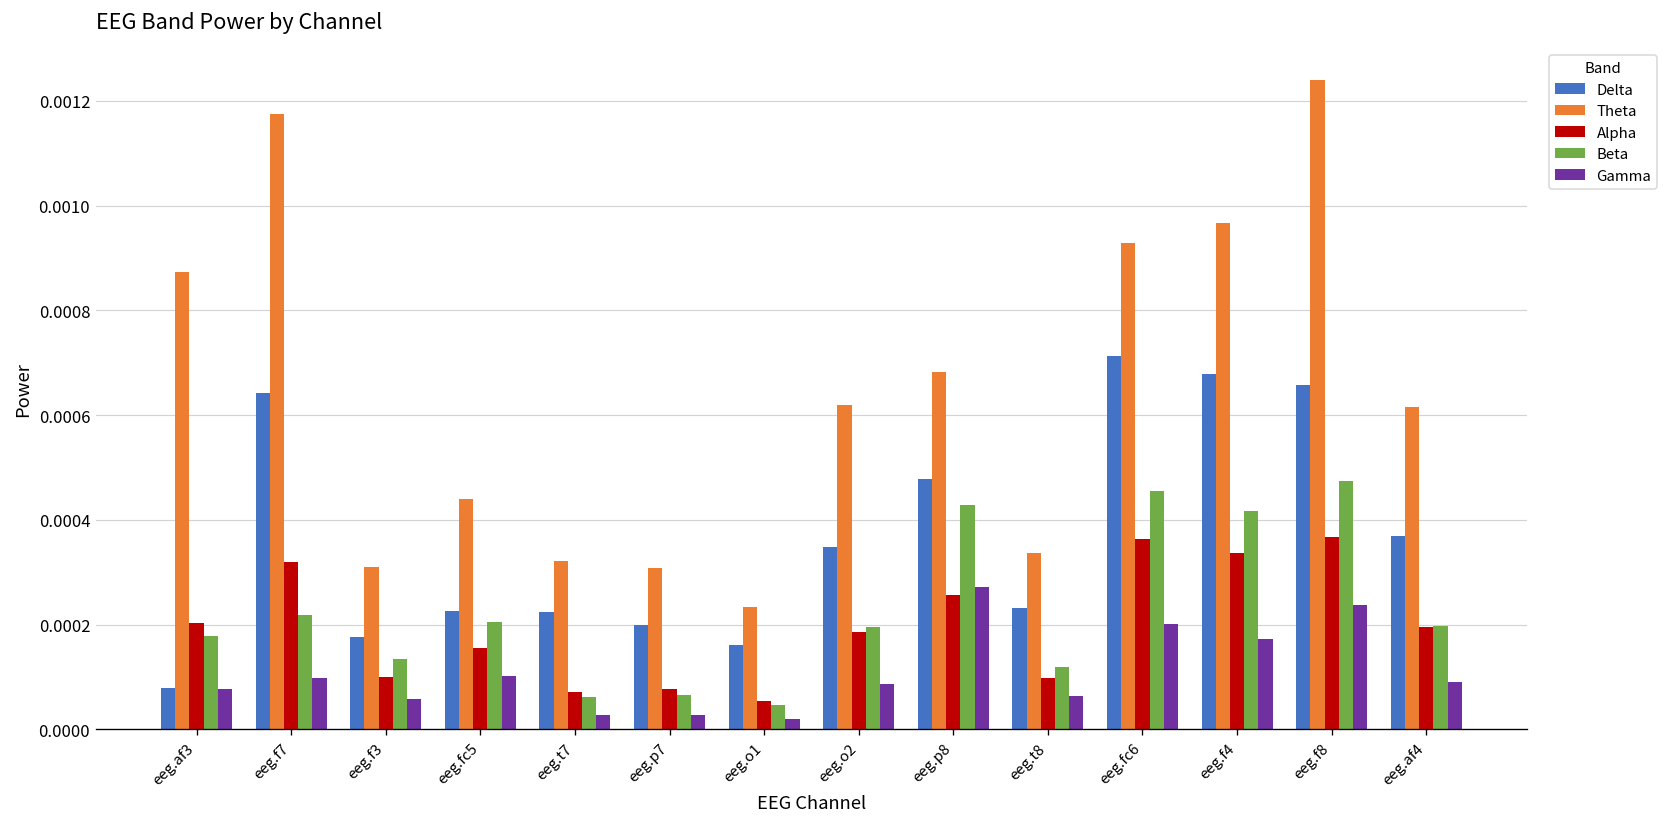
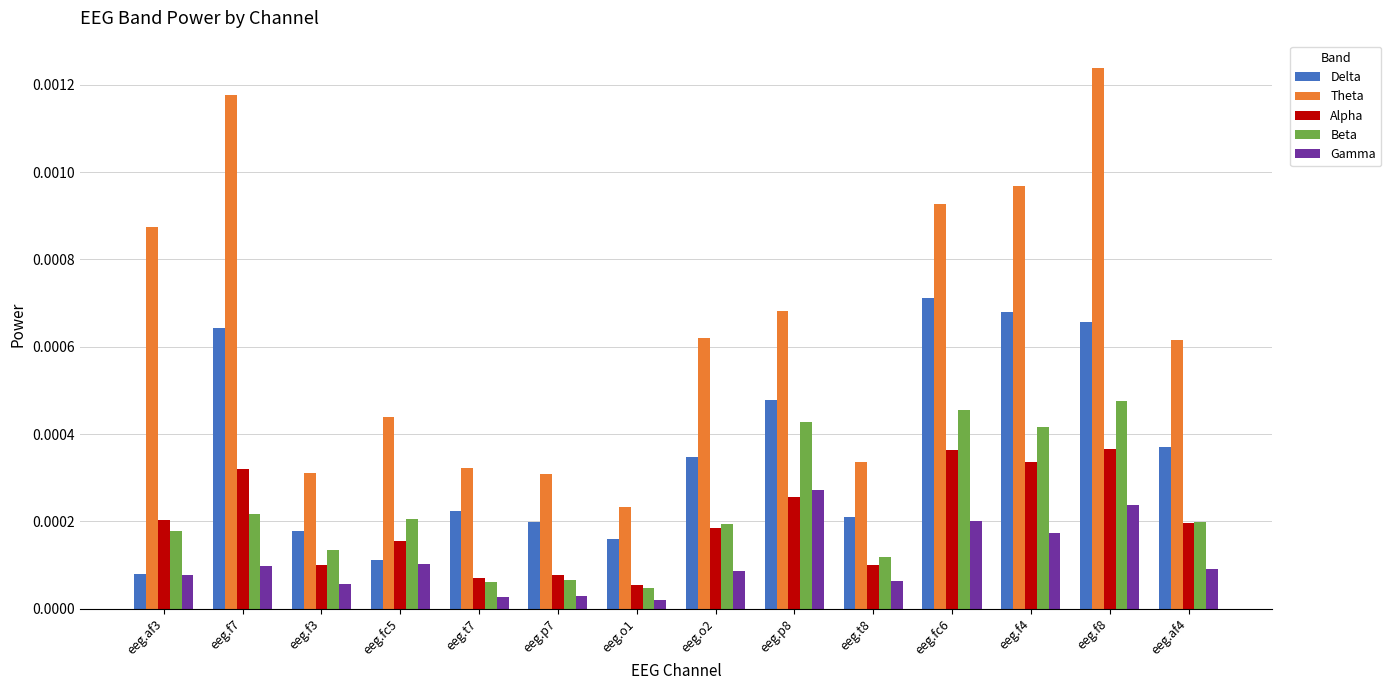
Delta, eeg.fc5: 0.00023 -> 0.00011
Delta, eeg.t8: 0.00023 -> 0.00021
